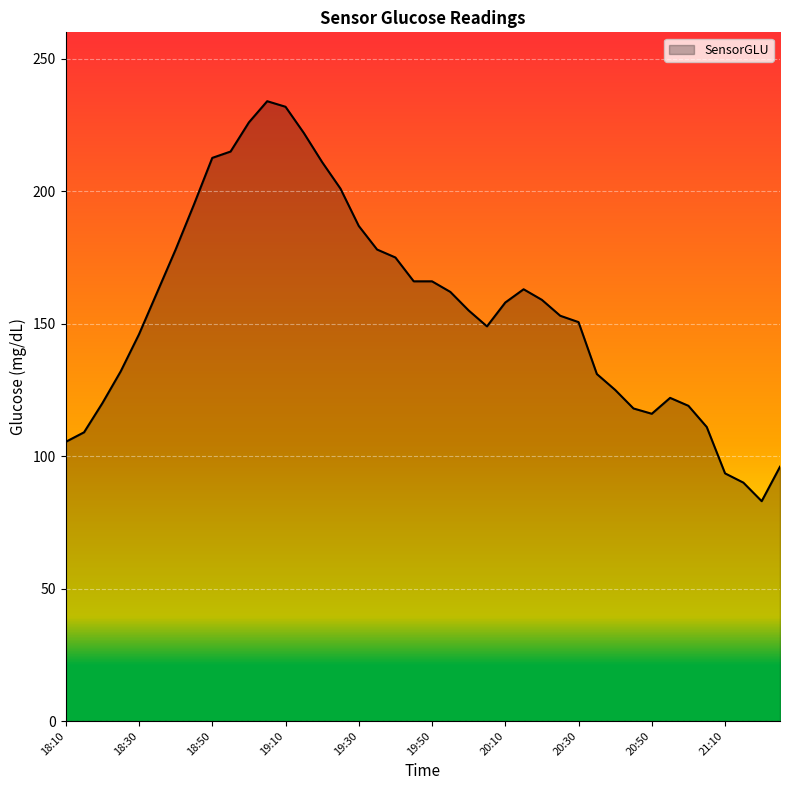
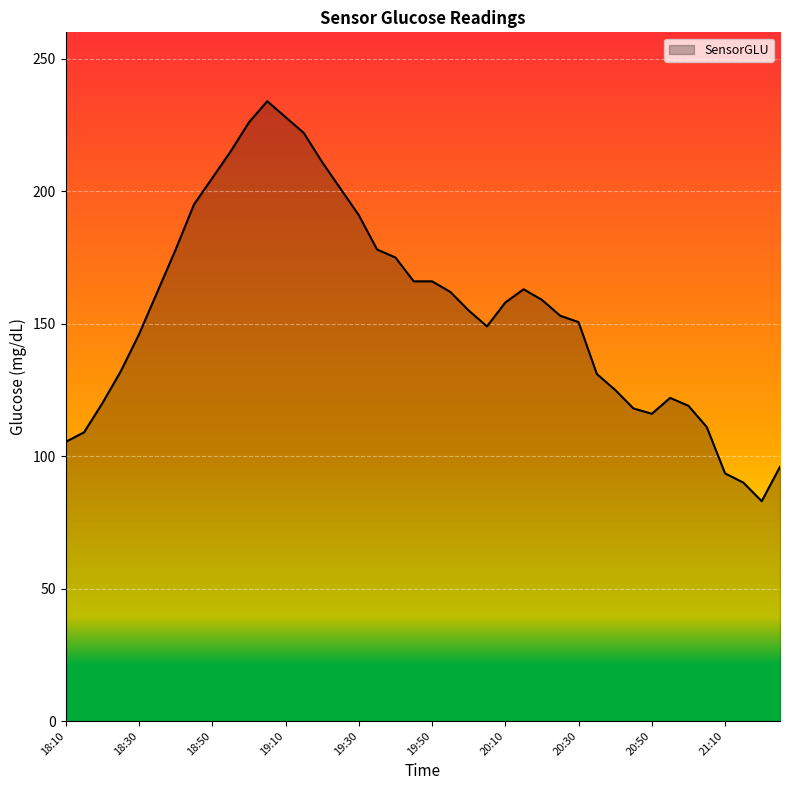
18:50: 213 -> 205
19:10: 232 -> 228
19:30: 187 -> 191
